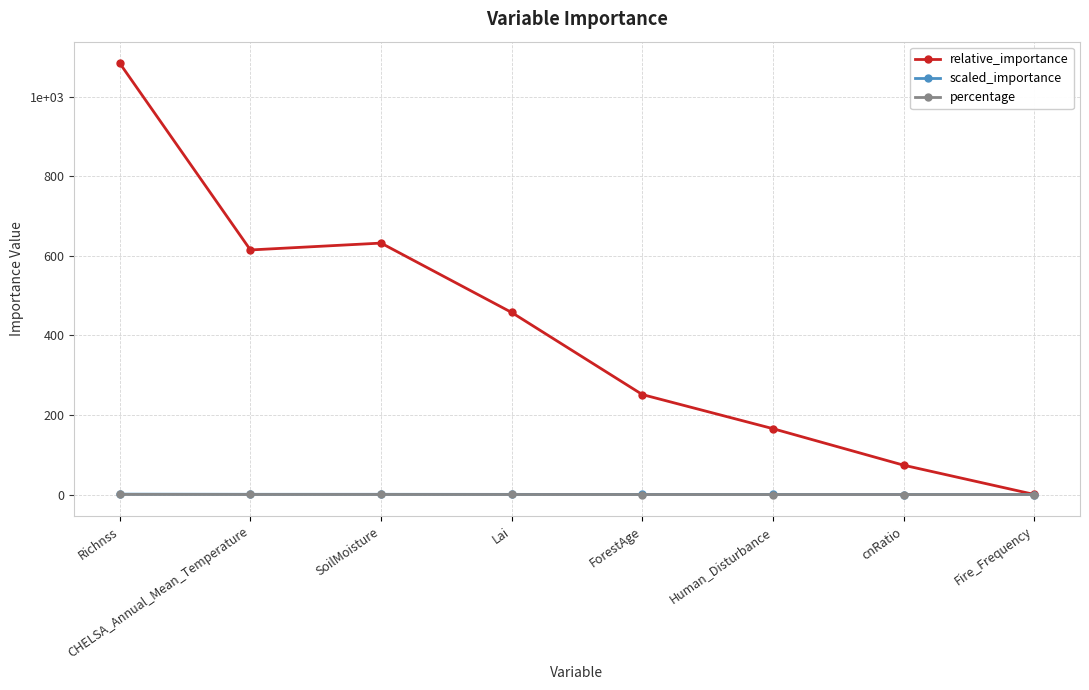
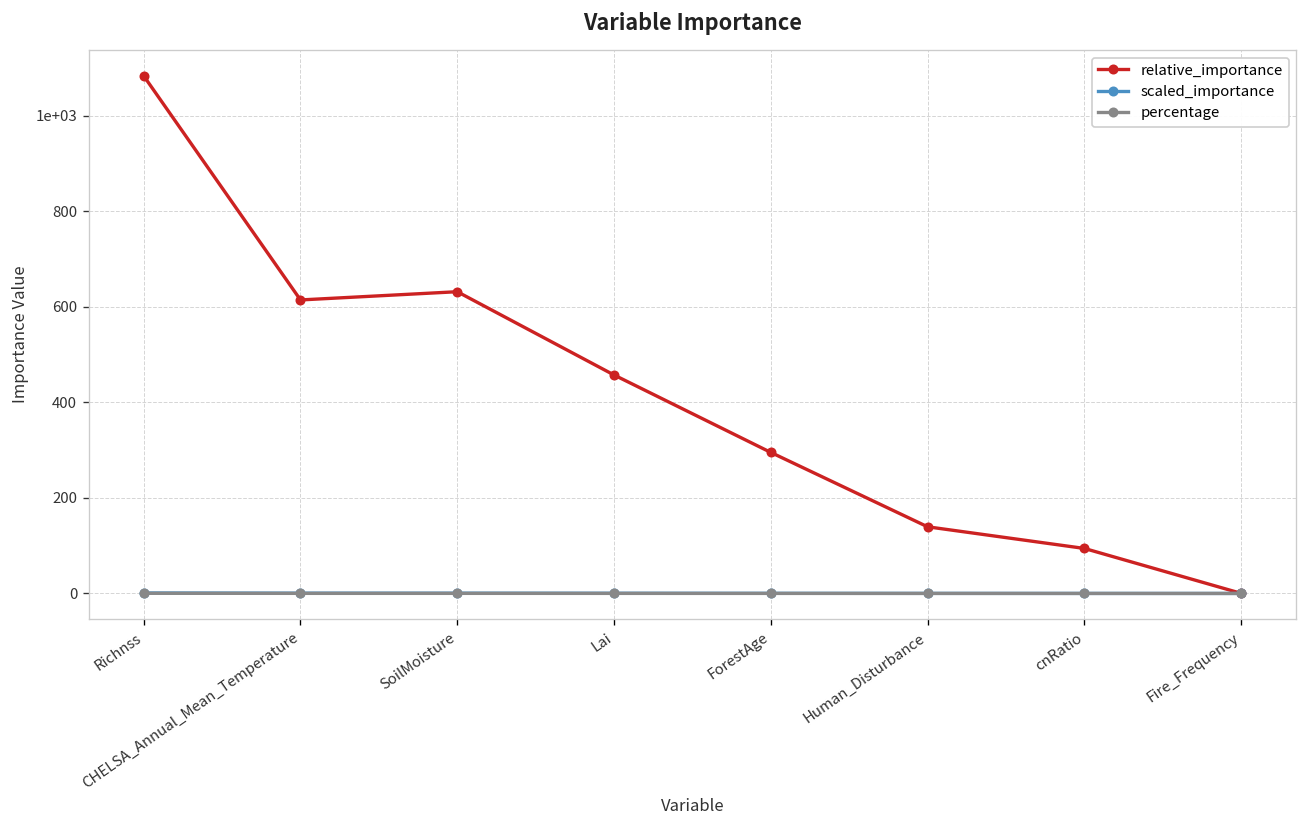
relative_importance, ForestAge: 250 -> 300
relative_importance, Human_Disturbance: 170 -> 140
relative_importance, cnRatio: 70 -> 90
